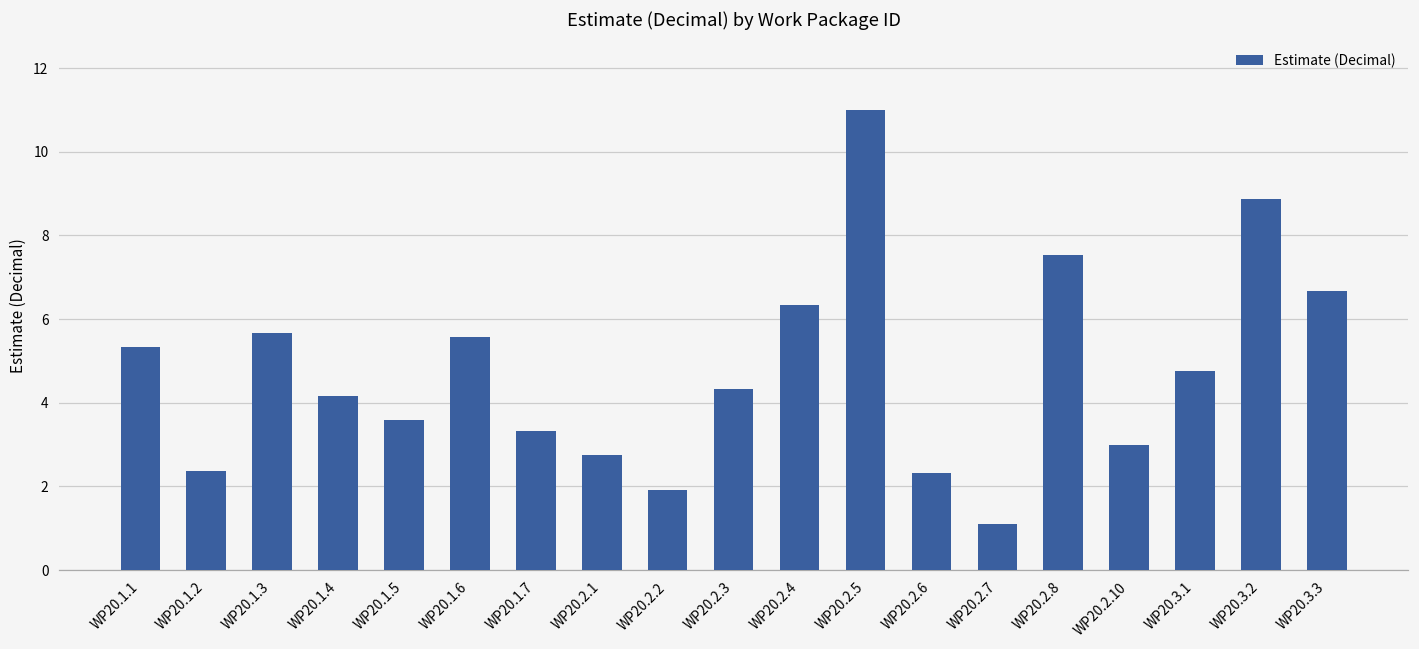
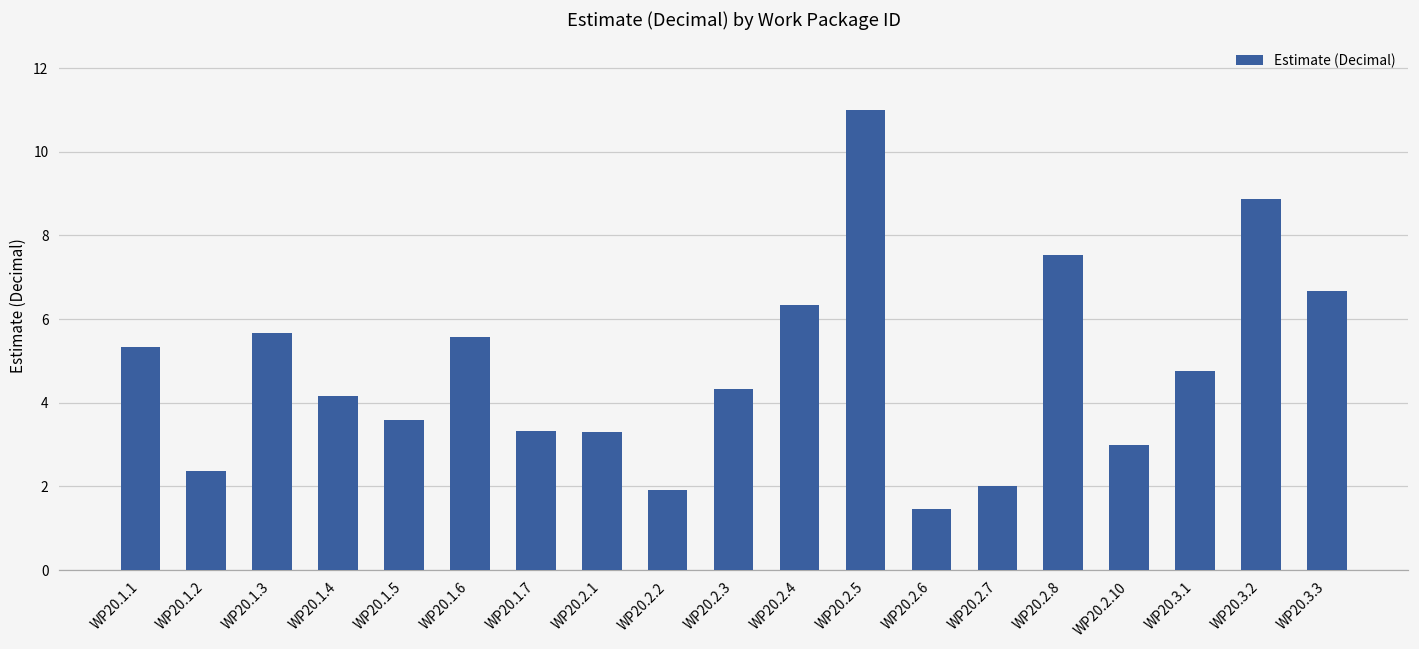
WP20.2.1: 2.8 -> 3.3
WP20.2.6: 2.3 -> 1.5
WP20.2.7: 1.1 -> 2.0
